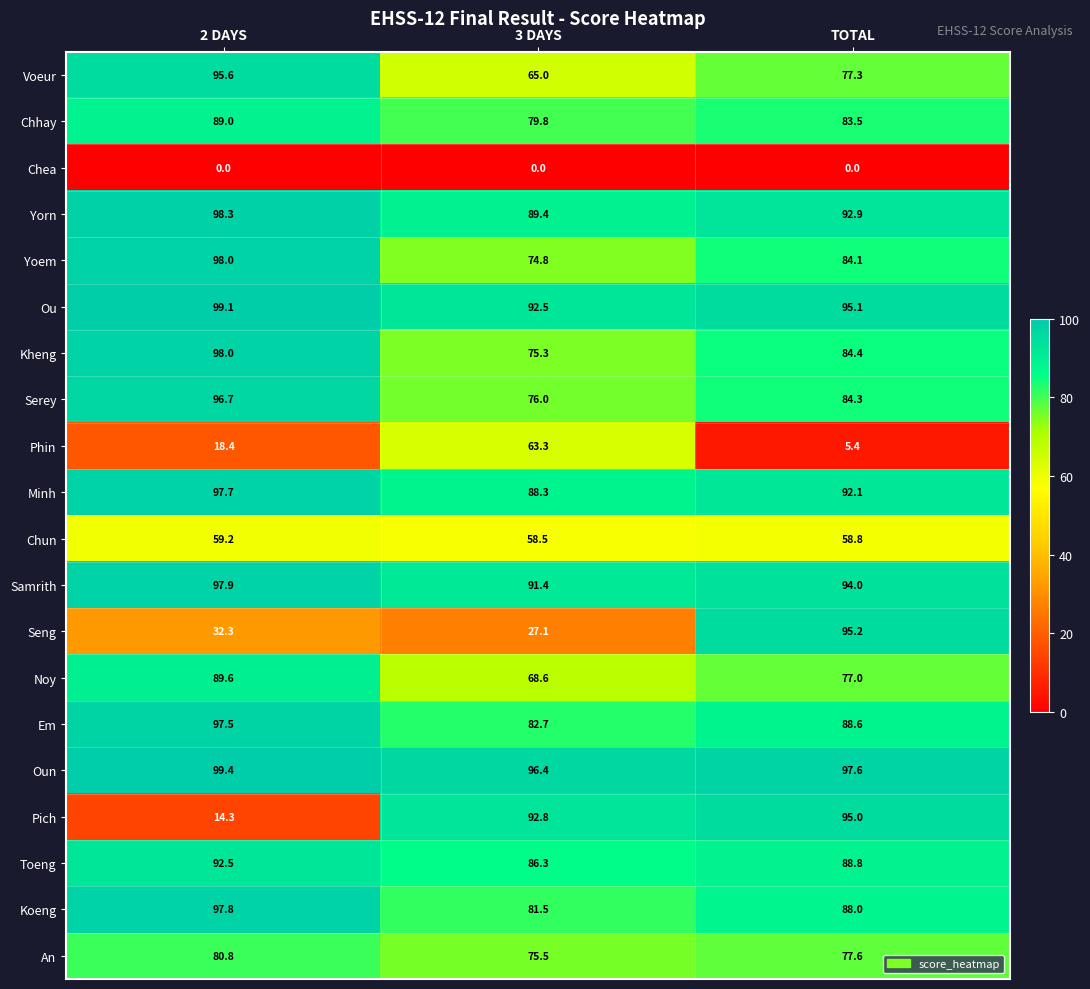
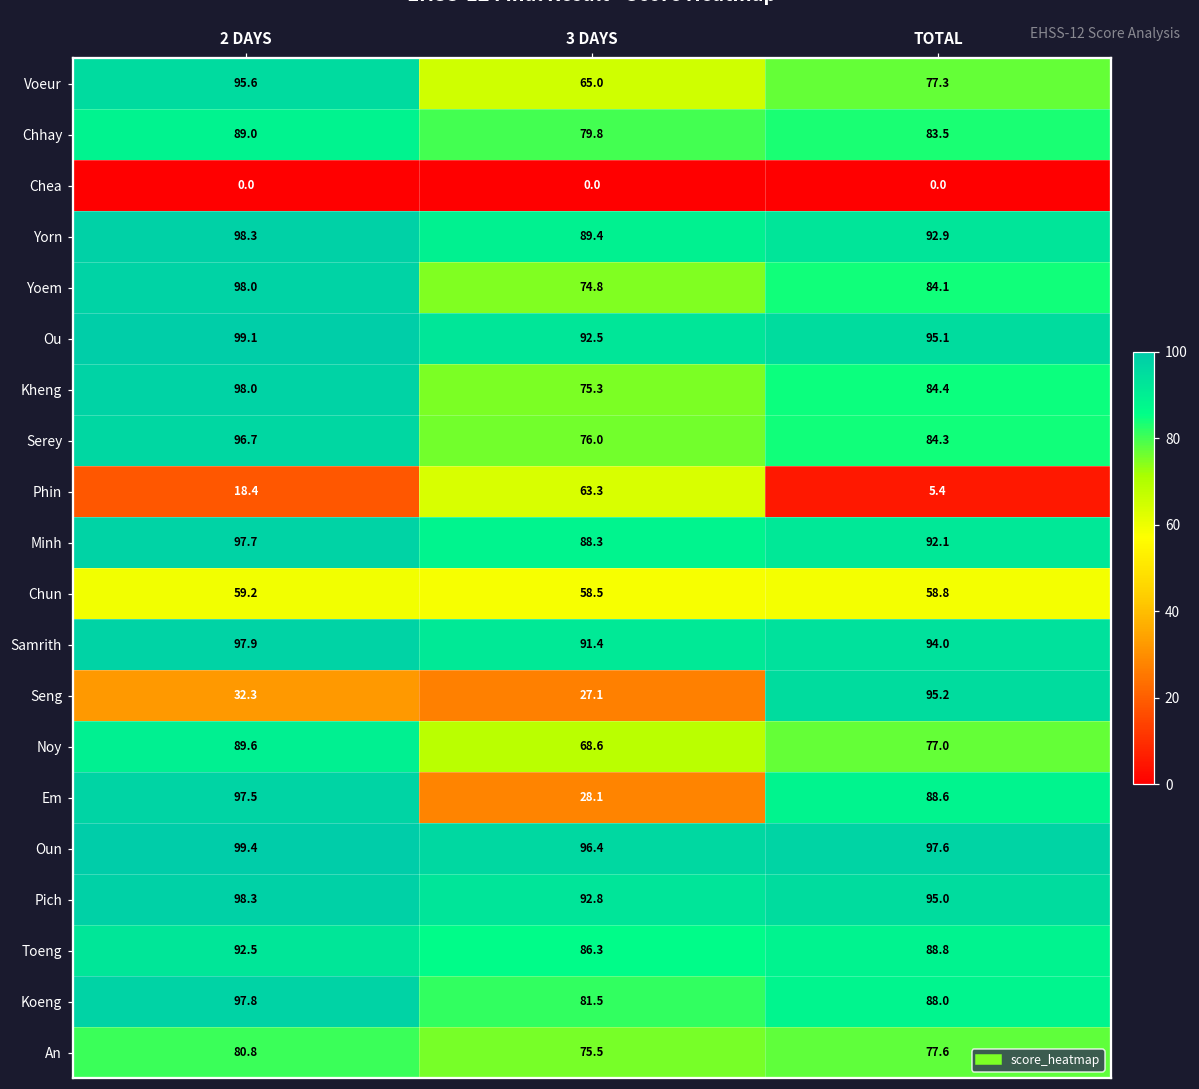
Em, 3 DAYS: 82.7 -> 28.1
Pich, 2 DAYS: 14.3 -> 98.3
